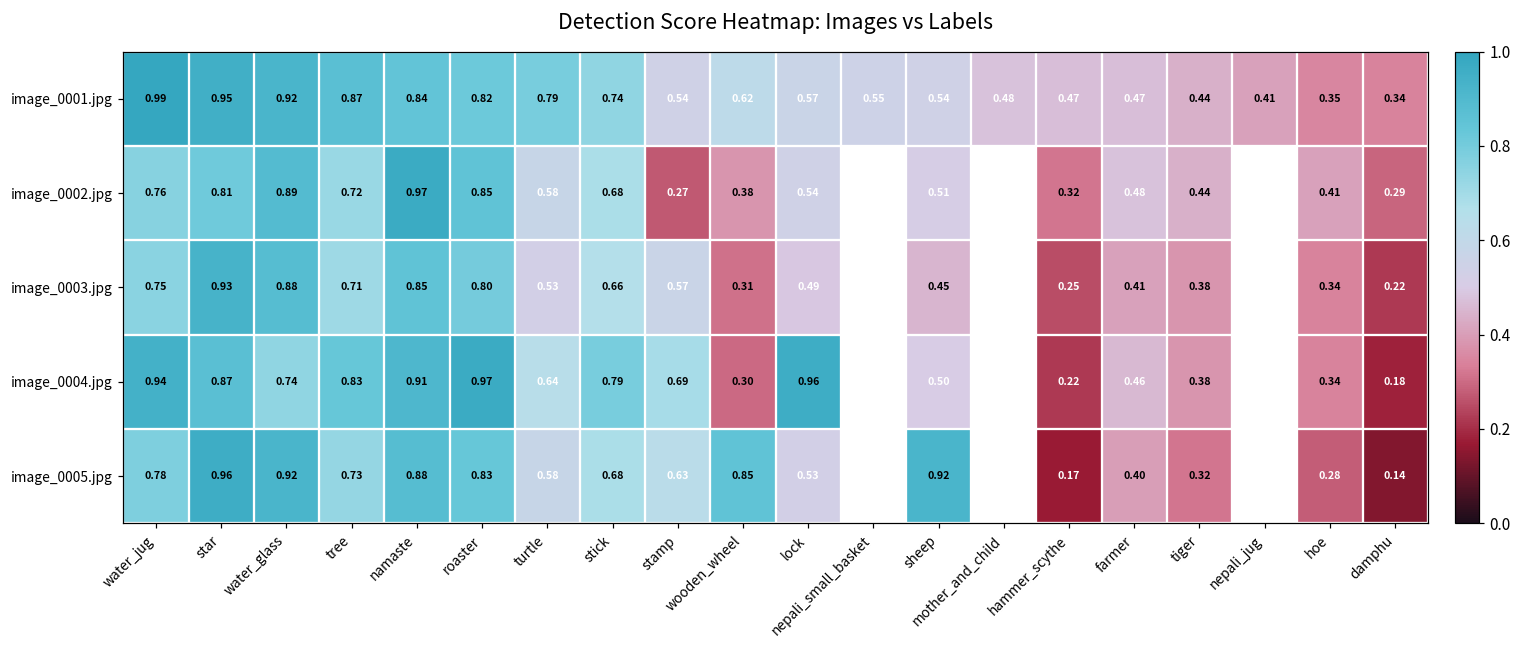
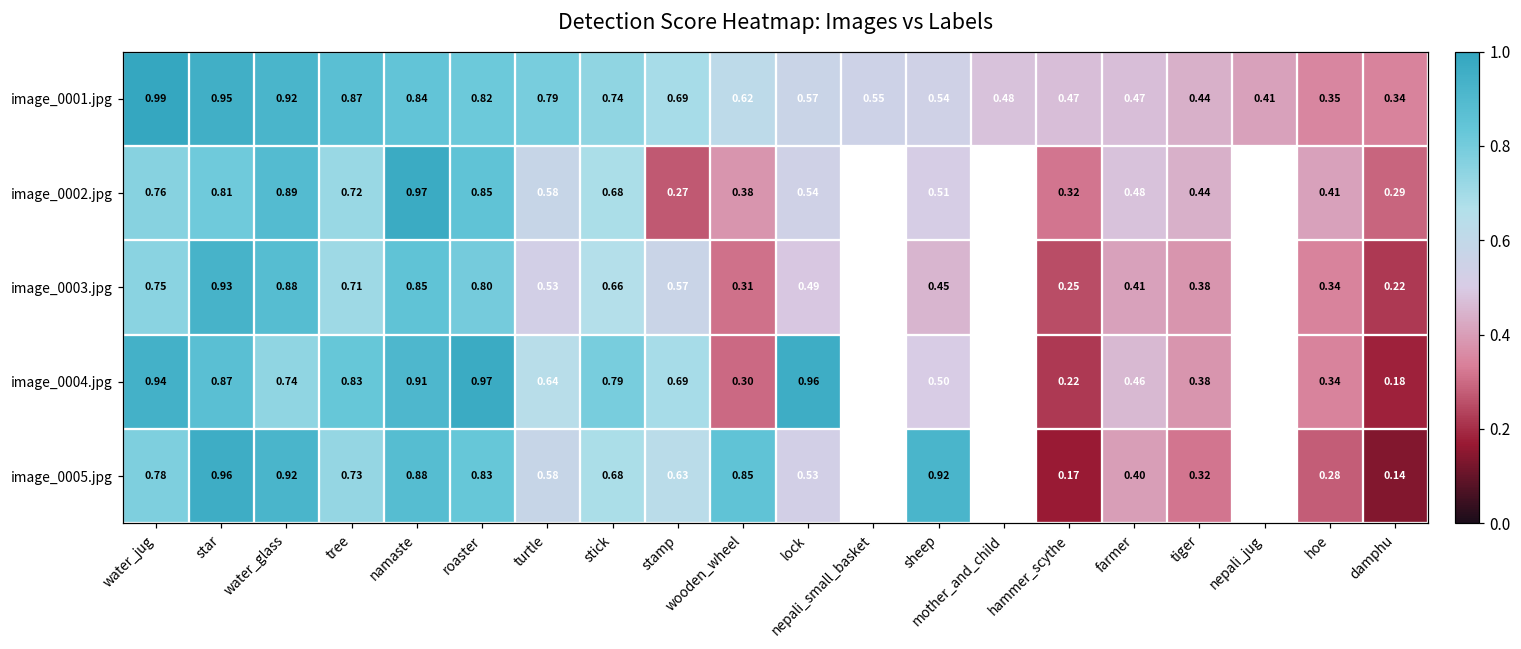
image_0001.jpg, stamp: 0.54 -> 0.69
